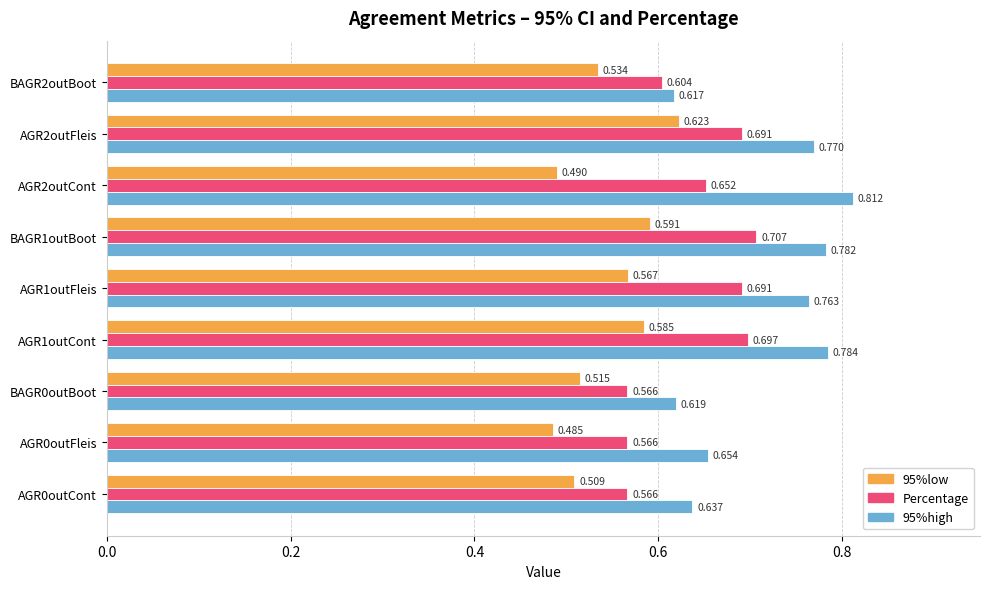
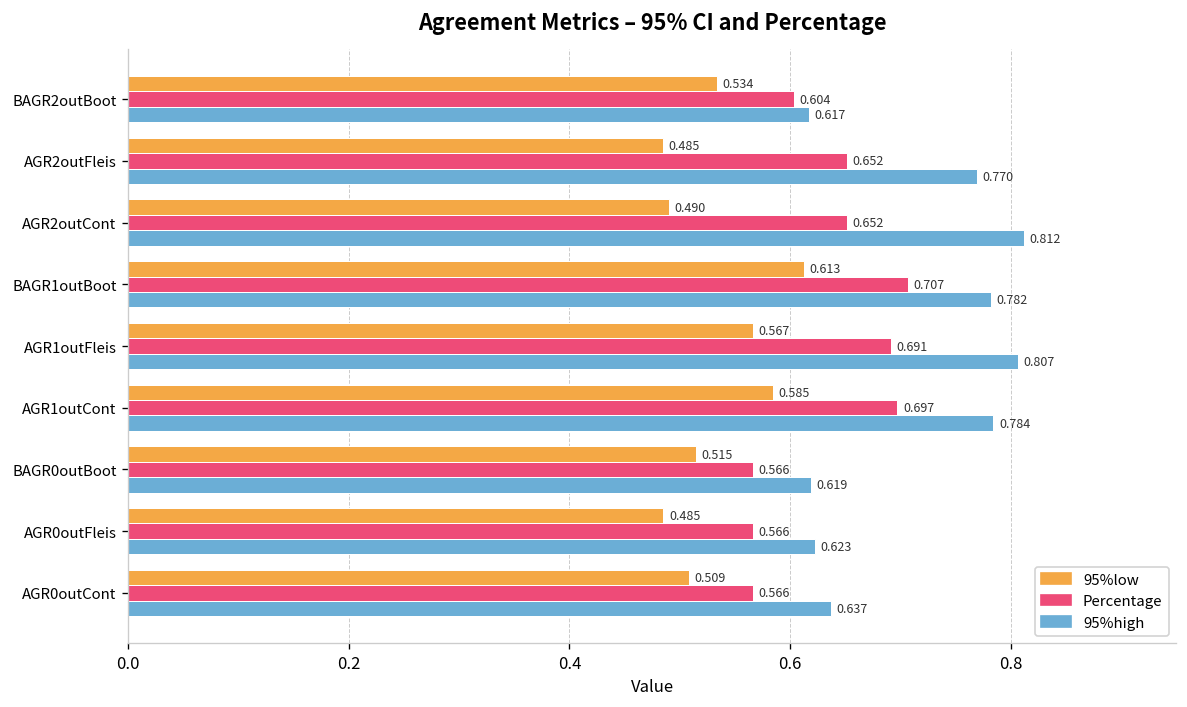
95%low, AGR2outFleis: 0.623 -> 0.485
Percentage, AGR2outFleis: 0.691 -> 0.652
95%low, BAGR1outBoot: 0.591 -> 0.613
95%high, AGR1outFleis: 0.763 -> 0.807
95%high, AGR0outFleis: 0.654 -> 0.623
